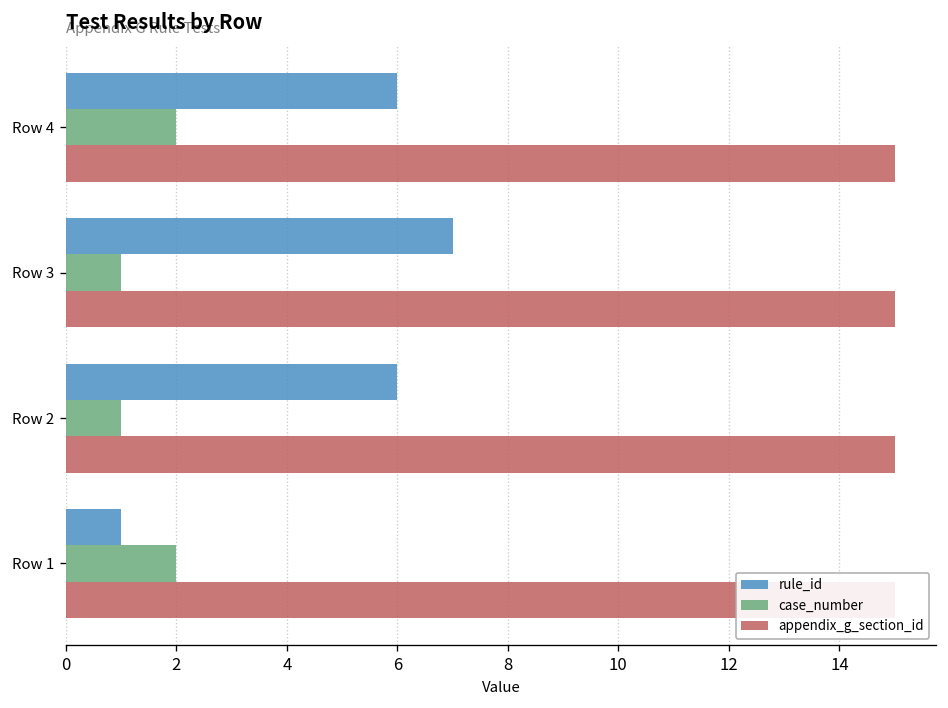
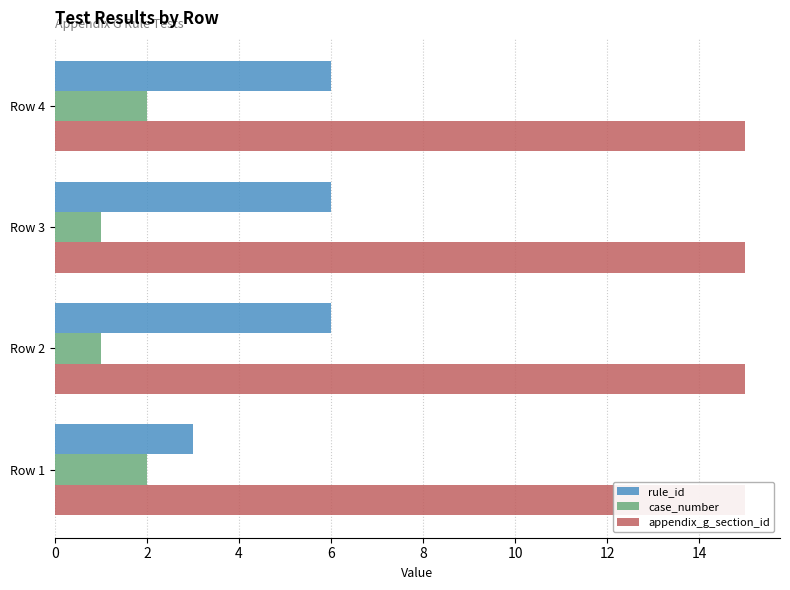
rule_id, Row 3: 7 -> 6
rule_id, Row 1: 1 -> 3
